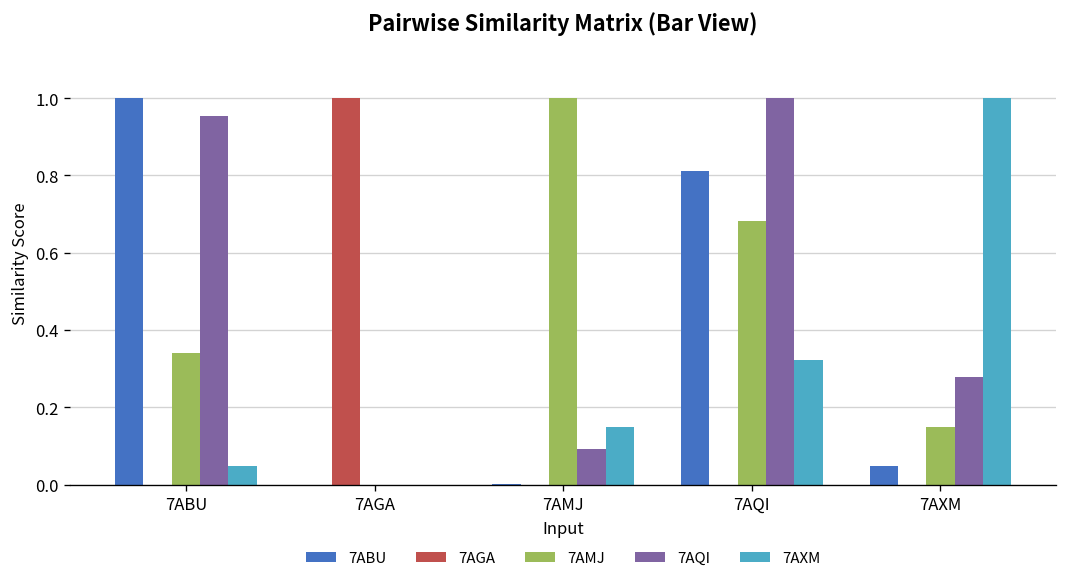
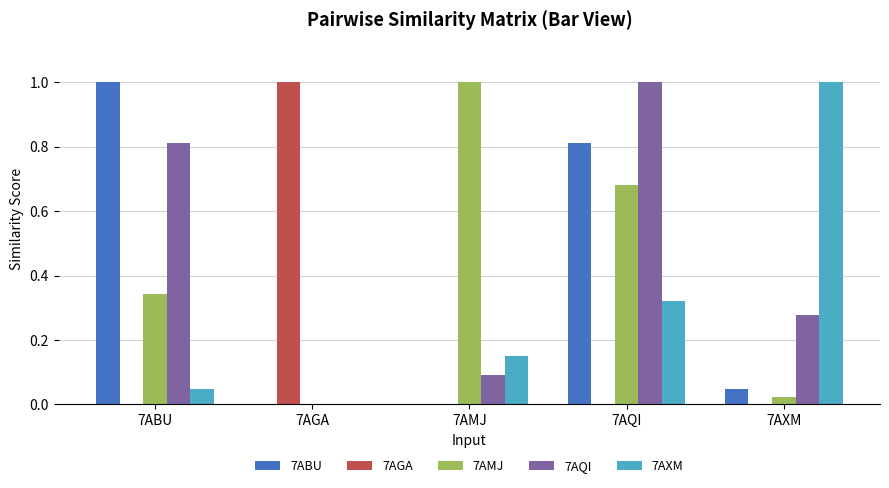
7AQI, 7ABU: 0.95 -> 0.81
7AMJ, 7AXM: 0.15 -> 0.02
